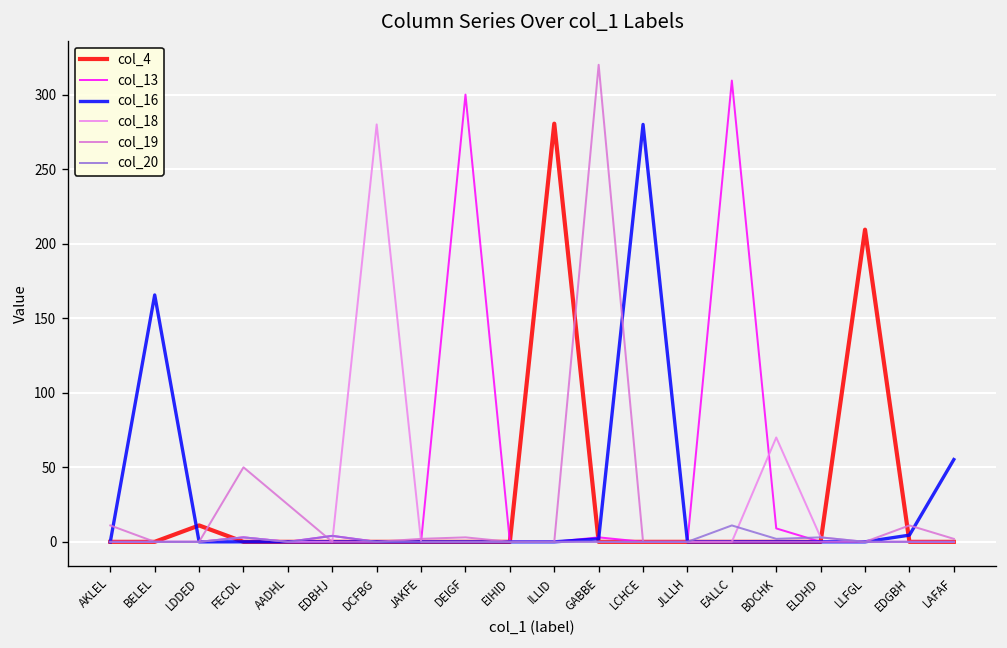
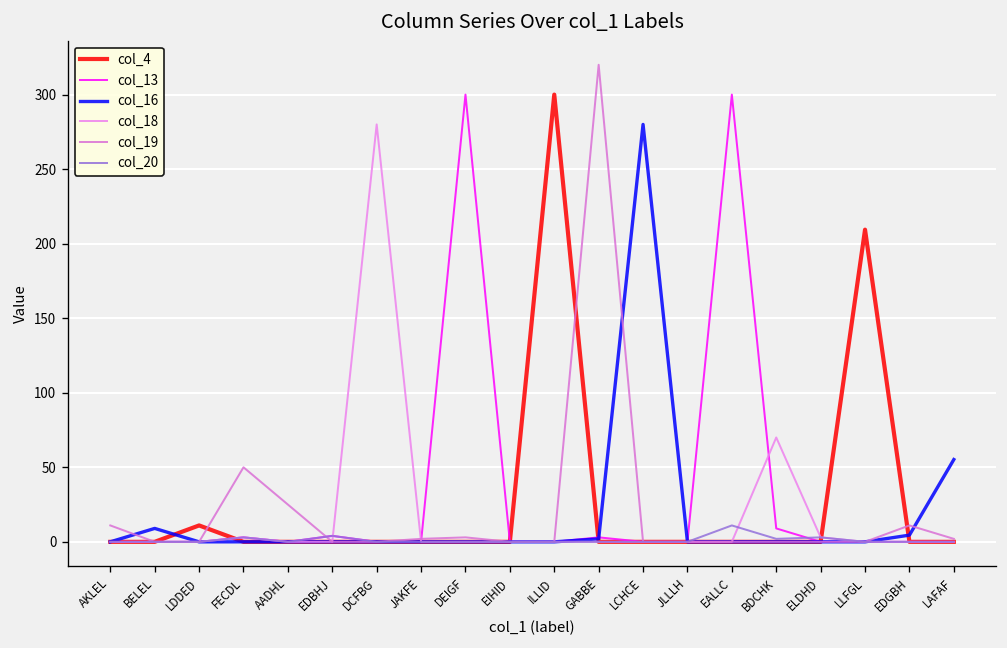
col_16, BELEL: 166 -> 9
col_4, ILLID: 281 -> 300
col_13, EALLC: 309 -> 300
